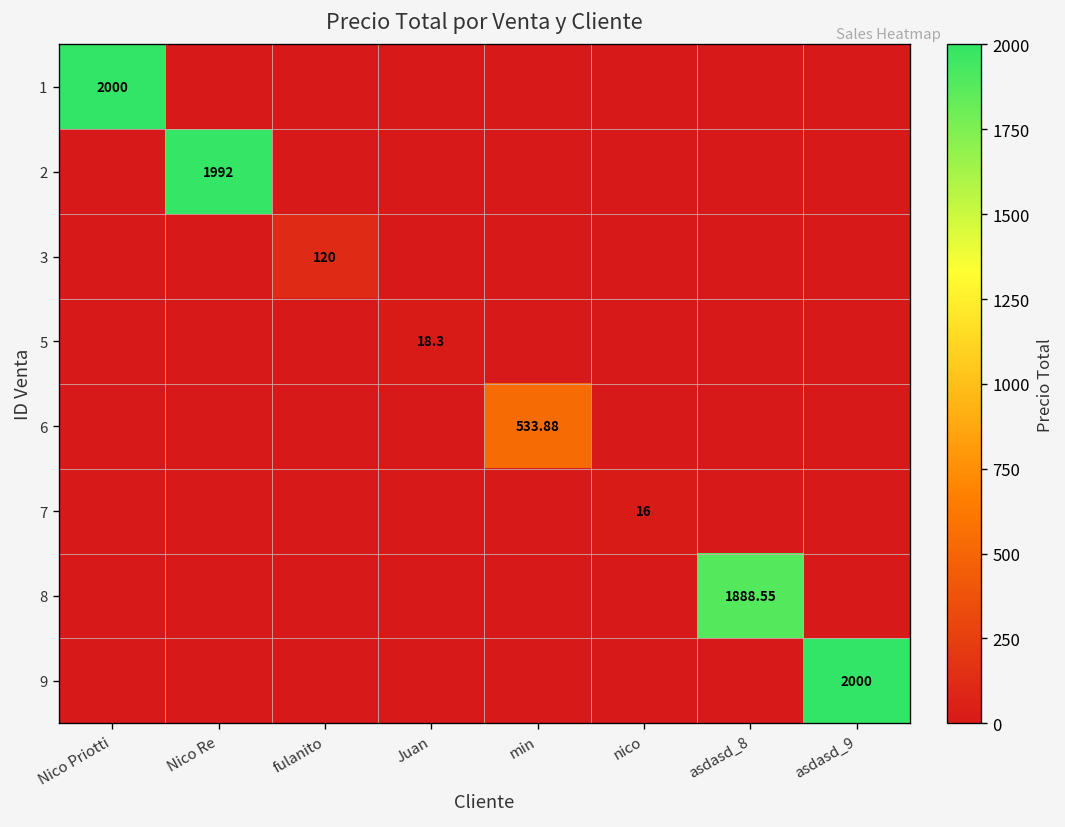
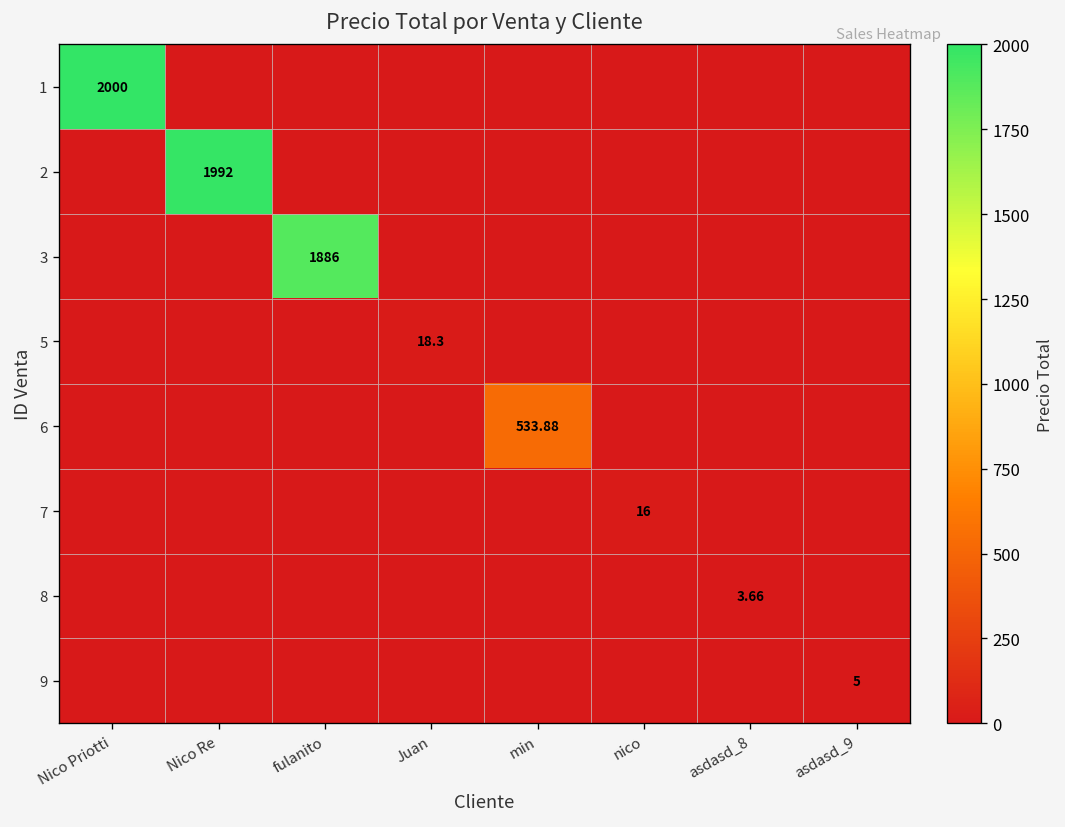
3, fulanito: 120 -> 1886
8, asdasd_8: 1888.55 -> 3.66
9, asdasd_9: 2000 -> 5
